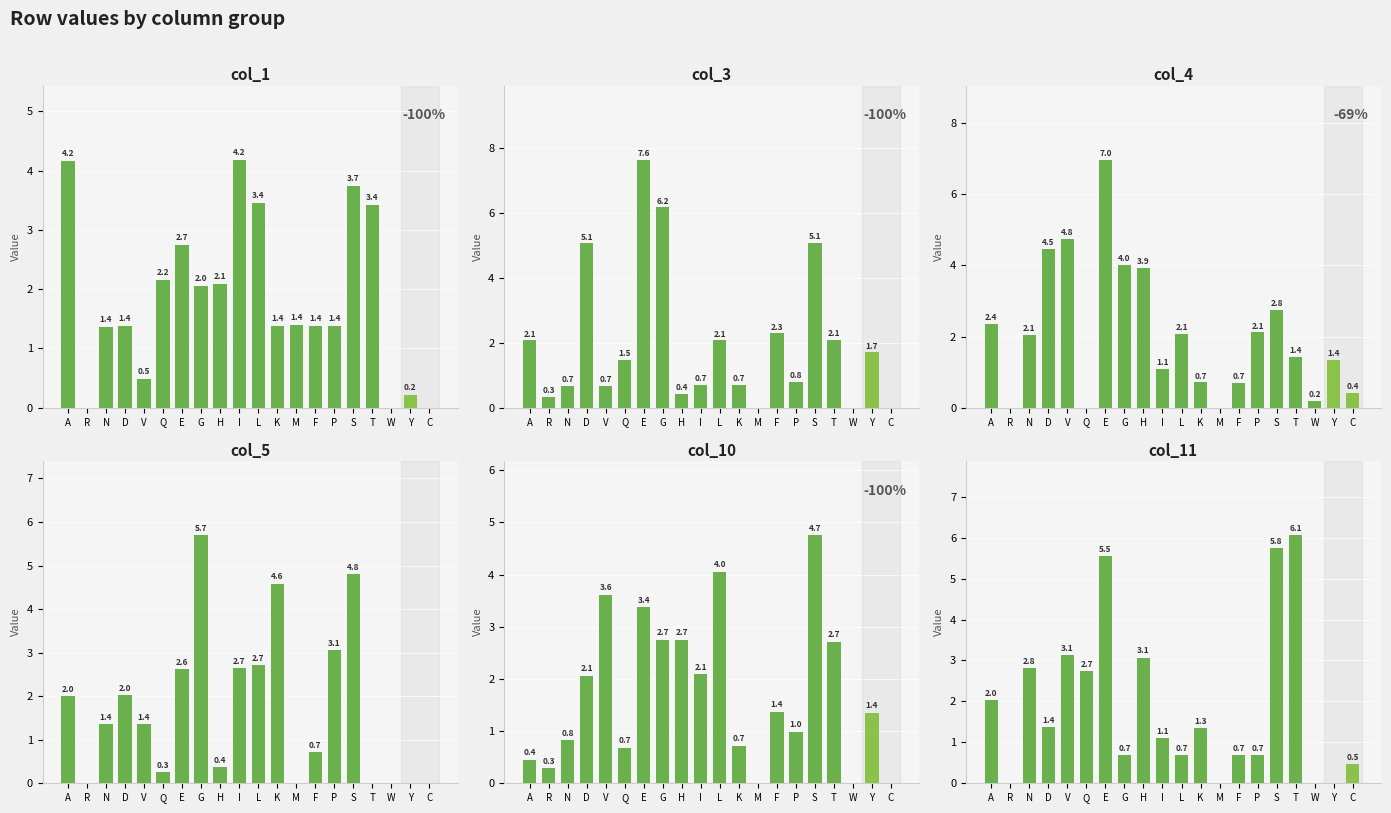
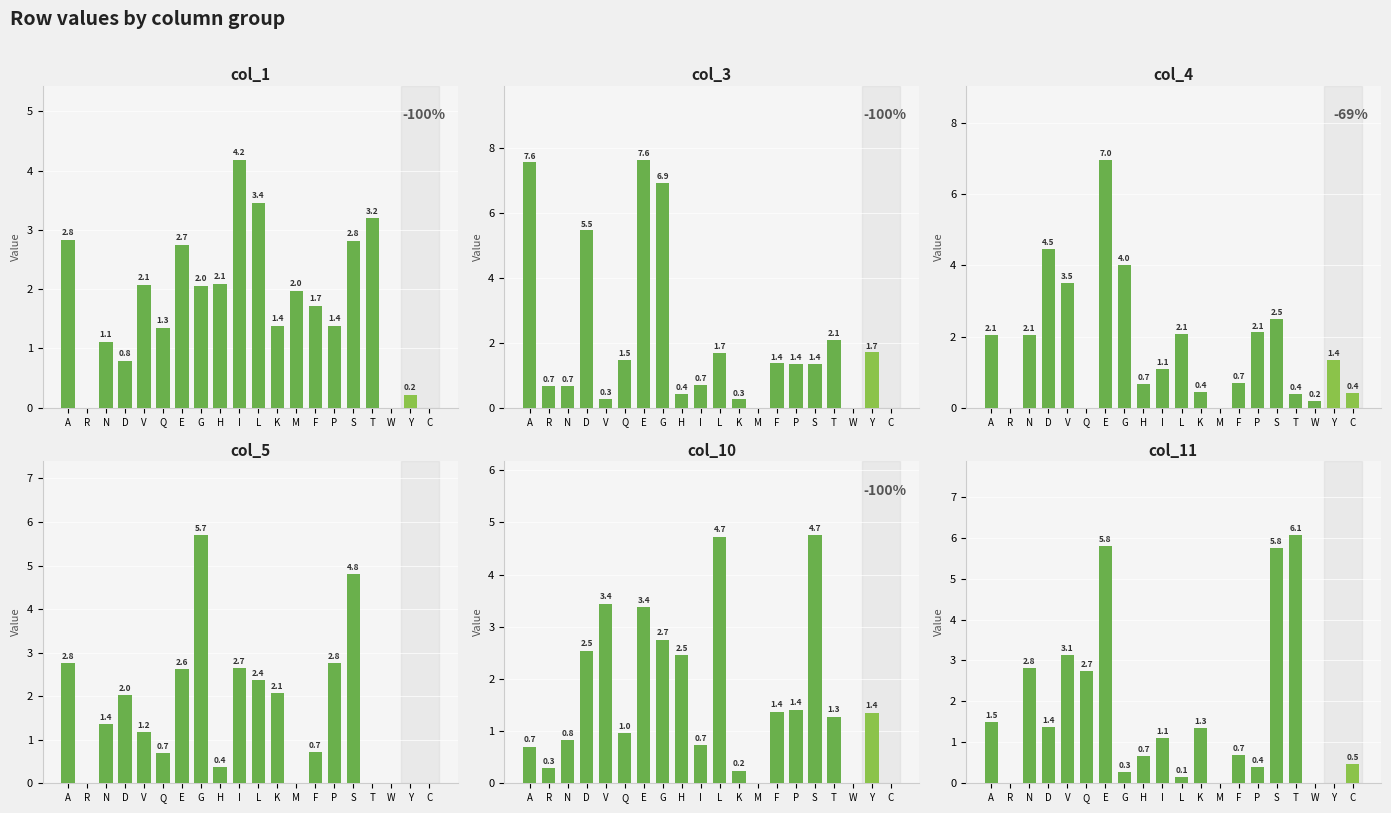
col_1, A: 4.2 -> 2.8
col_1, N: 1.4 -> 1.1
col_1, D: 1.4 -> 0.8
col_1, V: 0.5 -> 2.1
col_1, Q: 2.2 -> 1.3
col_1, M: 1.4 -> 2.0
col_1, F: 1.4 -> 1.7
col_1, S: 3.7 -> 2.8
col_1, T: 3.4 -> 3.2
col_3, A: 2.1 -> 7.6
col_3, R: 0.3 -> 0.7
col_3, D: 5.1 -> 5.5
col_3, V: 0.7 -> 0.3
col_3, G: 6.2 -> 6.9
col_3, L: 2.1 -> 1.7
col_3, K: 0.7 -> 0.3
col_3, F: 2.3 -> 1.4
col_3, P: 0.8 -> 1.4
col_3, S: 5.1 -> 1.4
col_4, A: 2.4 -> 2.1
col_4, V: 4.8 -> 3.5
col_4, H: 3.9 -> 0.7
col_4, K: 0.7 -> 0.4
col_4, S: 2.8 -> 2.5
col_4, T: 1.4 -> 0.4
col_5, A: 2.0 -> 2.8
col_5, V: 1.4 -> 1.2
col_5, Q: 0.3 -> 0.7
col_5, L: 2.7 -> 2.4
col_5, K: 4.6 -> 2.1
col_5, P: 3.1 -> 2.8
col_10, A: 0.4 -> 0.7
col_10, D: 2.1 -> 2.5
col_10, V: 3.6 -> 3.4
col_10, Q: 0.7 -> 1.0
col_10, H: 2.7 -> 2.5
col_10, I: 2.1 -> 0.7
col_10, L: 4.0 -> 4.7
col_10, K: 0.7 -> 0.2
col_10, P: 1.0 -> 1.4
col_10, T: 2.7 -> 1.3
col_11, A: 2.0 -> 1.5
col_11, E: 5.5 -> 5.8
col_11, G: 0.7 -> 0.3
col_11, H: 3.1 -> 0.7
col_11, L: 0.7 -> 0.1
col_11, P: 0.7 -> 0.4
